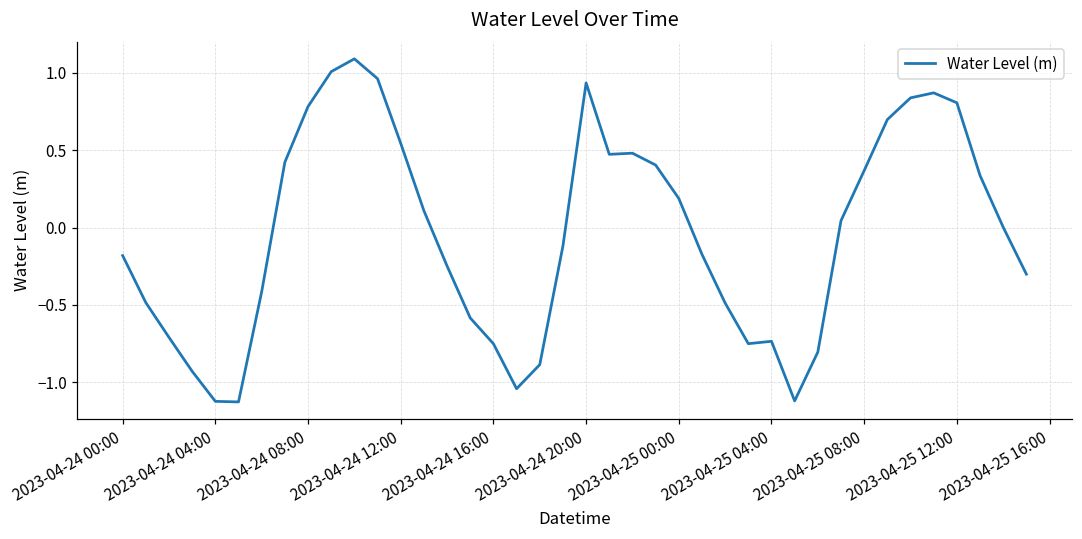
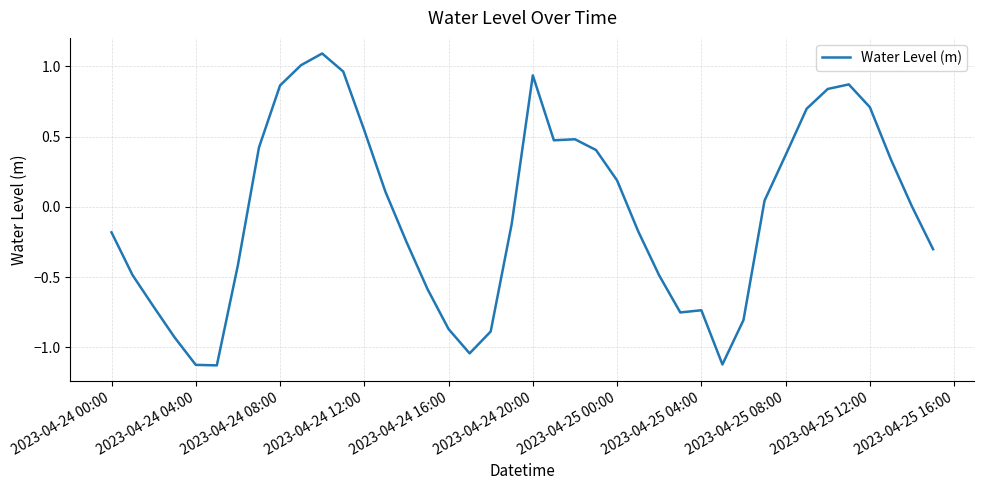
2023-04-24 08:00: 0.78 -> 0.86
2023-04-24 16:00: -0.75 -> -0.87
2023-04-25 12:00: 0.81 -> 0.71
